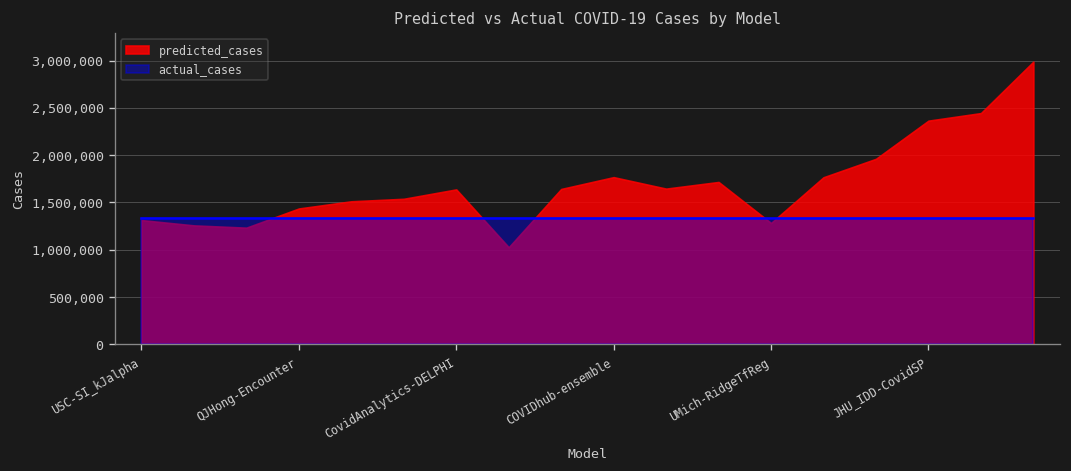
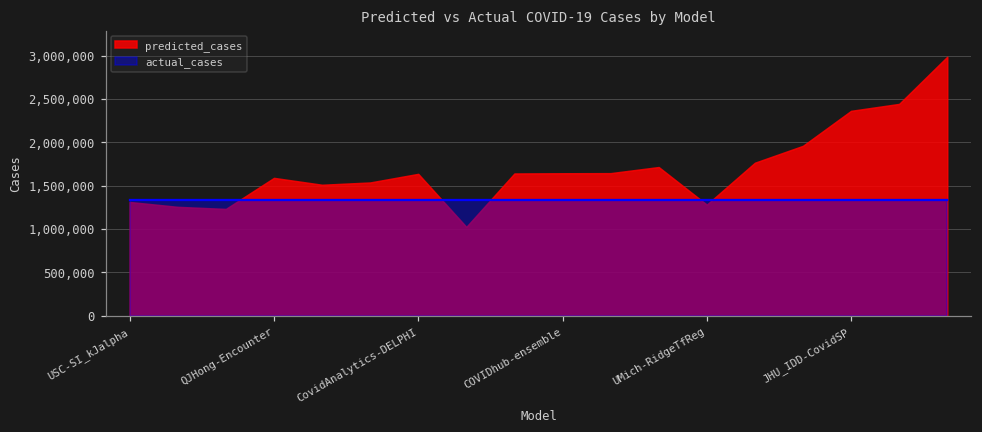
predicted_cases, QJHong-Encounter: 1,400,000 -> 1,600,000
predicted_cases, COVIDhub-ensemble: 1,800,000 -> 1,600,000
